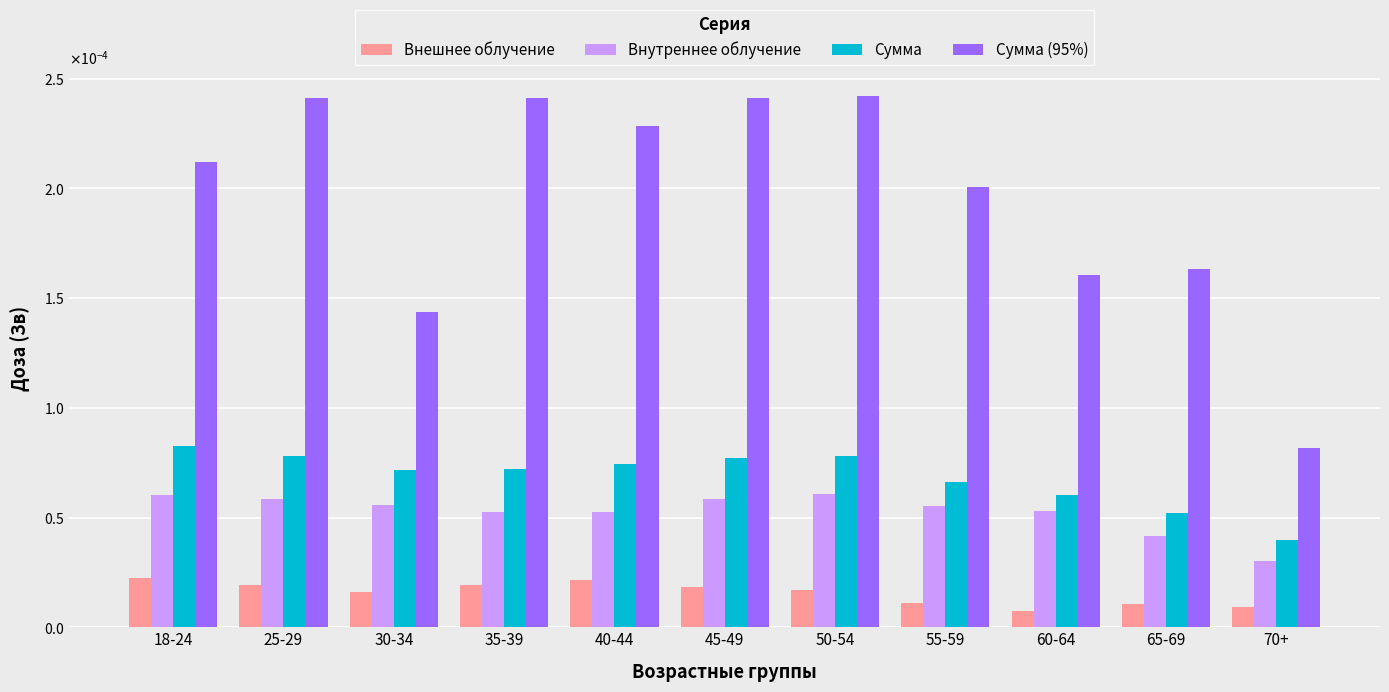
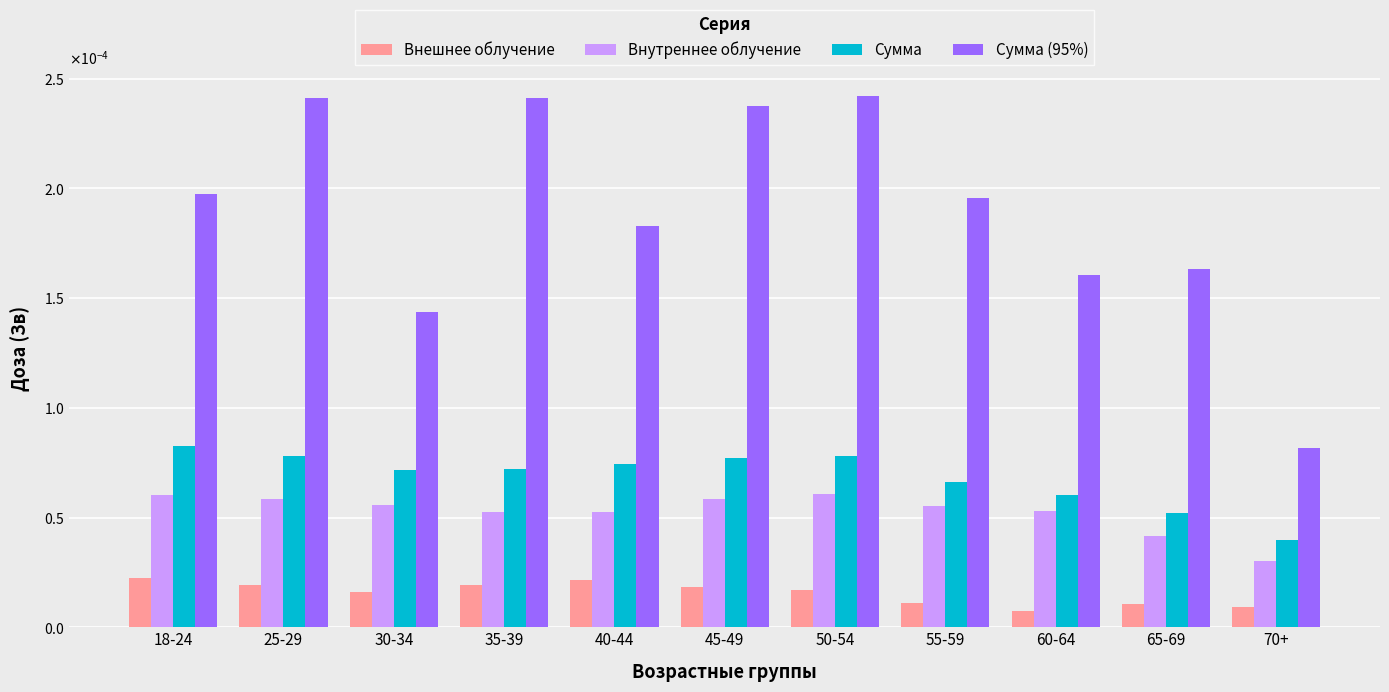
Сумма (95%), 18-24: 0.000212 -> 0.000198
Сумма (95%), 40-44: 0.000228 -> 0.000183
Сумма (95%), 45-49: 0.000241 -> 0.000237
Сумма (95%), 55-59: 0.000201 -> 0.000196
